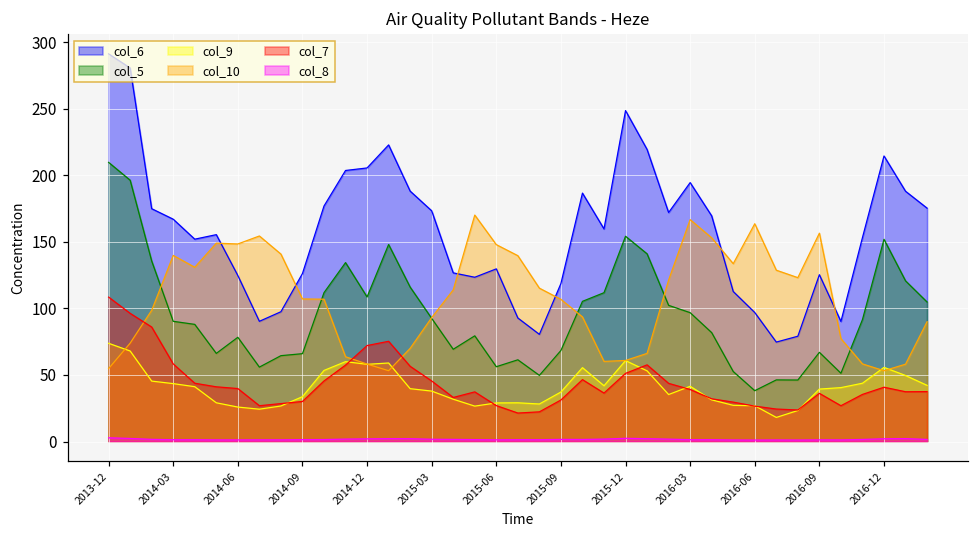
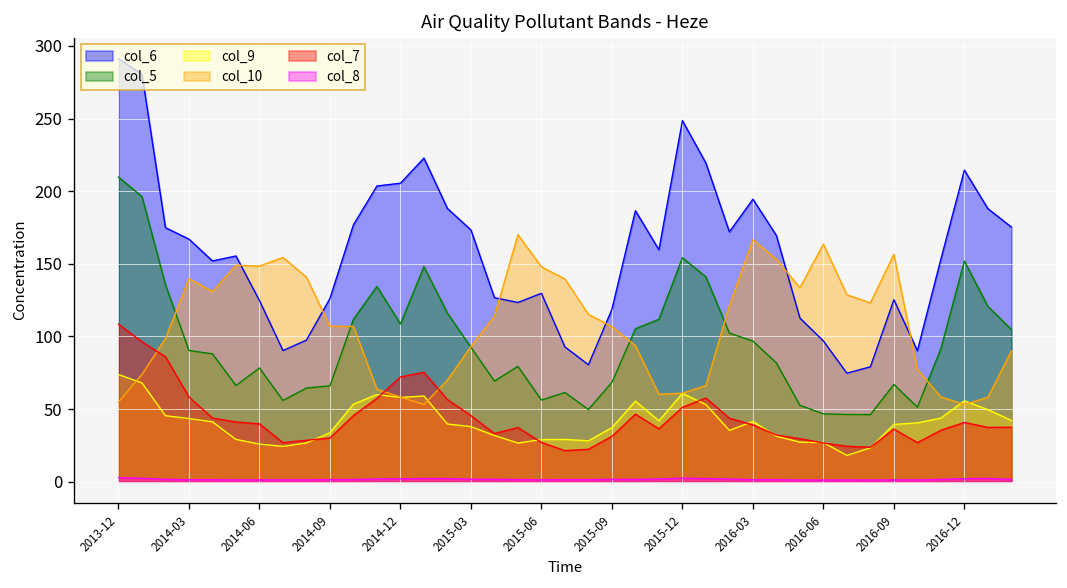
col_5, 2016-06: 38 -> 47
